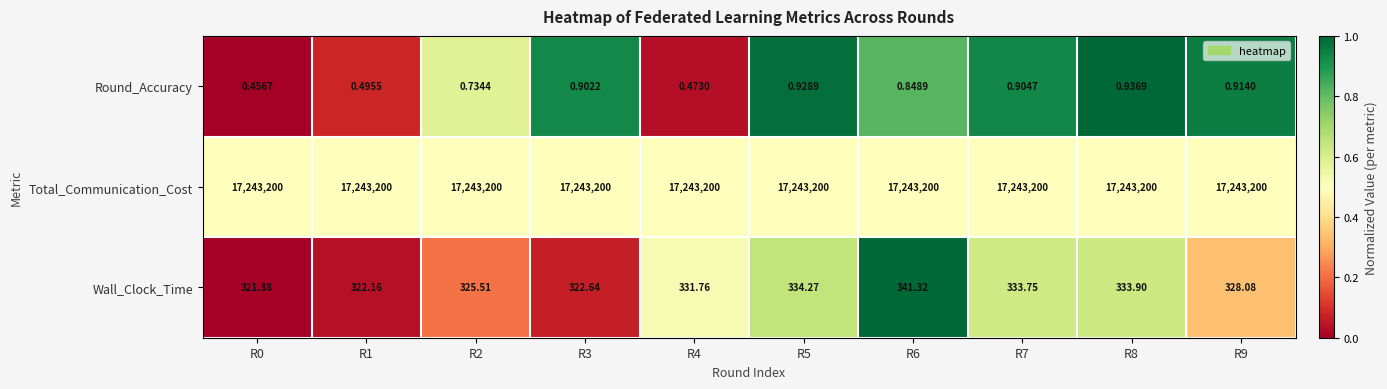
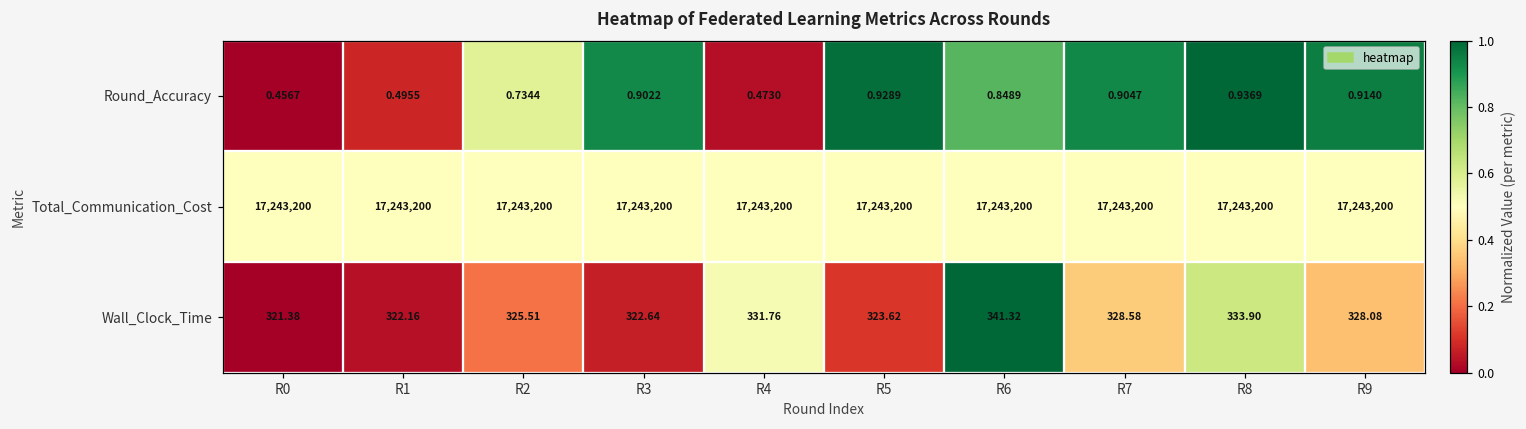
Wall_Clock_Time, R5: 334.27 -> 323.62
Wall_Clock_Time, R7: 333.75 -> 328.58
